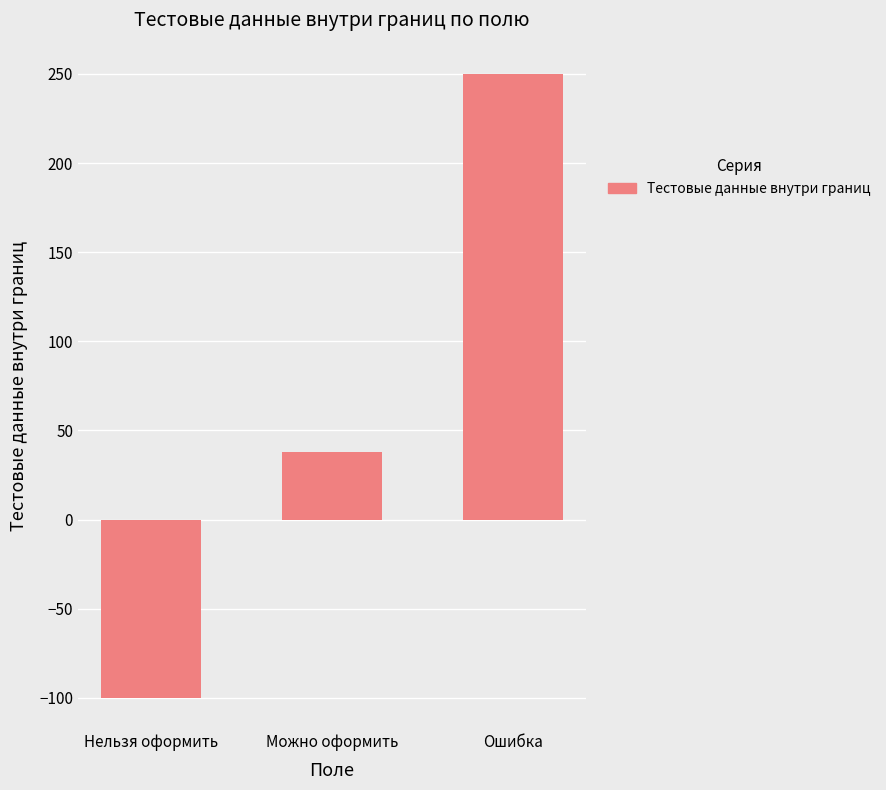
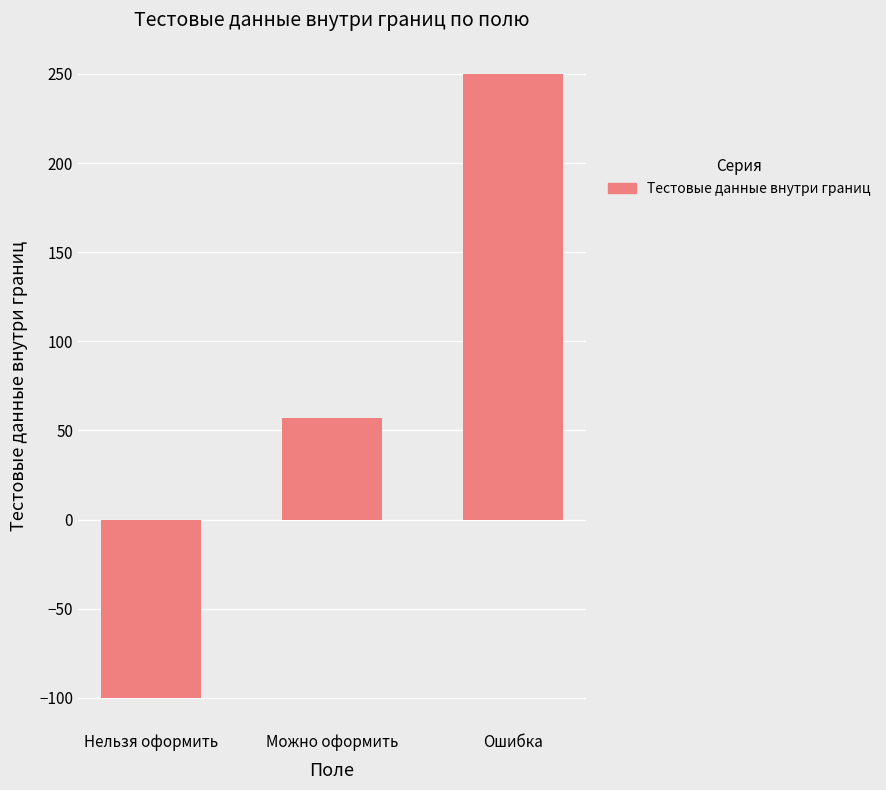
Можно оформить: 38 -> 57
